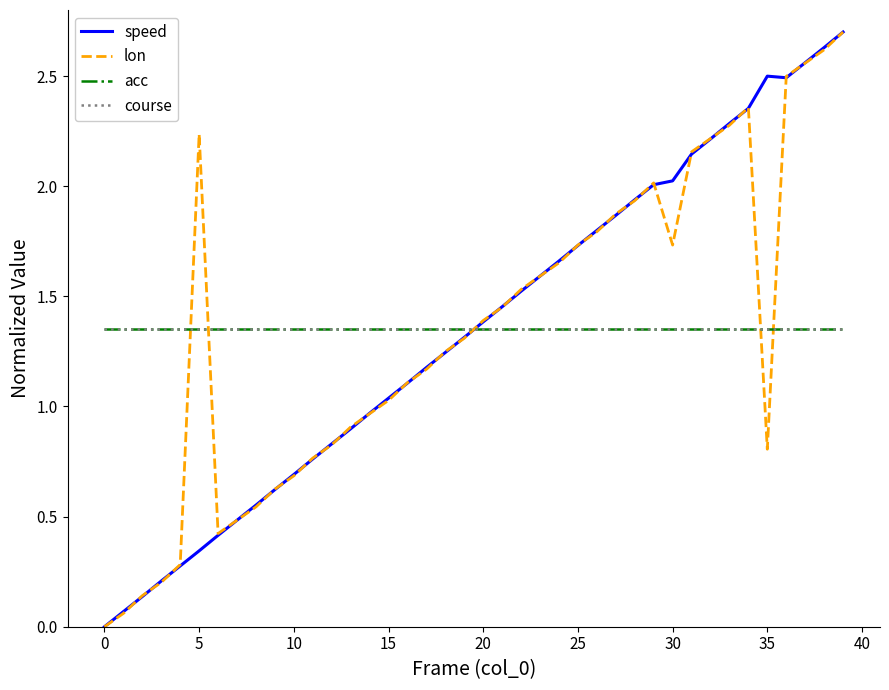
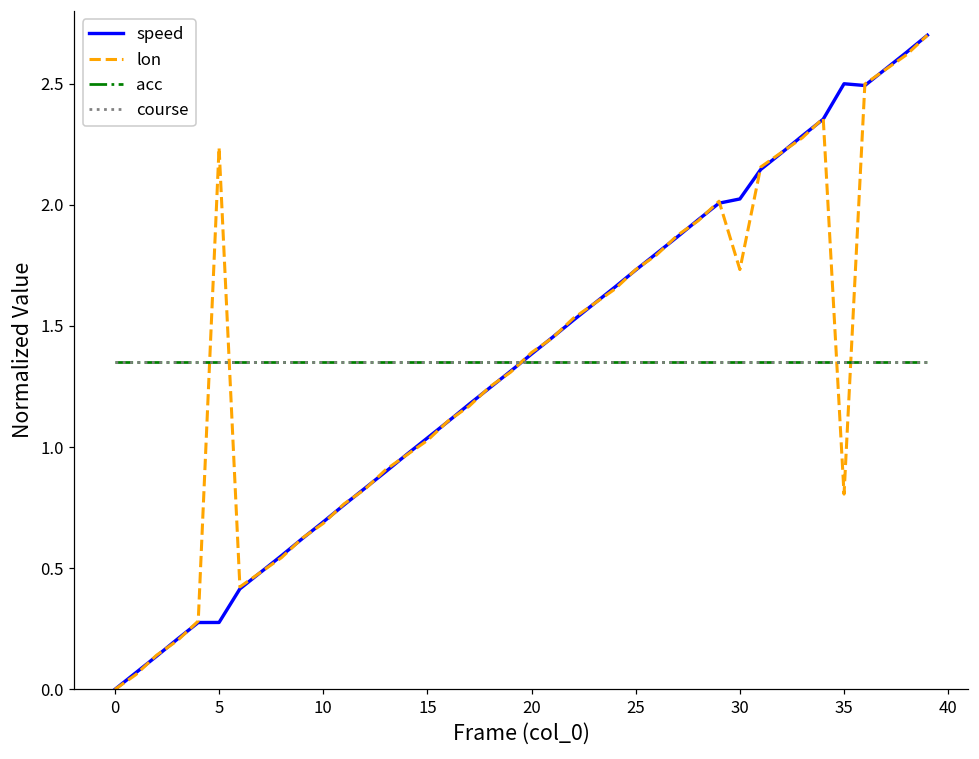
speed, 5: 0.34 -> 0.28
